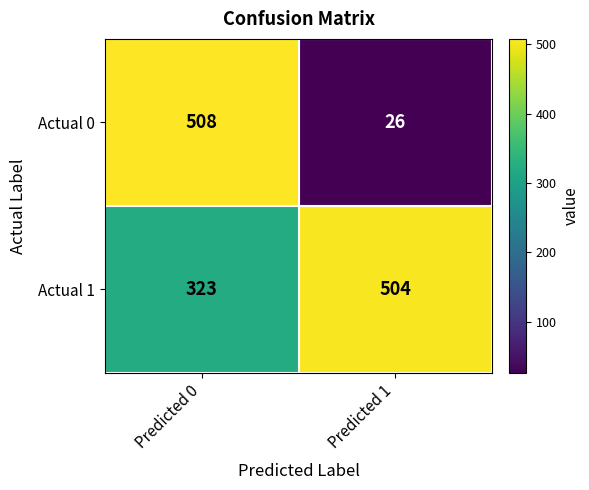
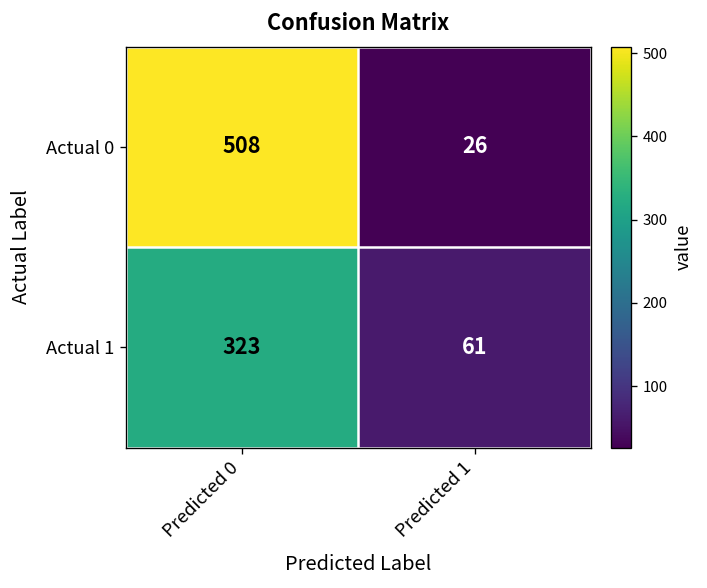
Actual 1, Predicted 1: 504 -> 61
